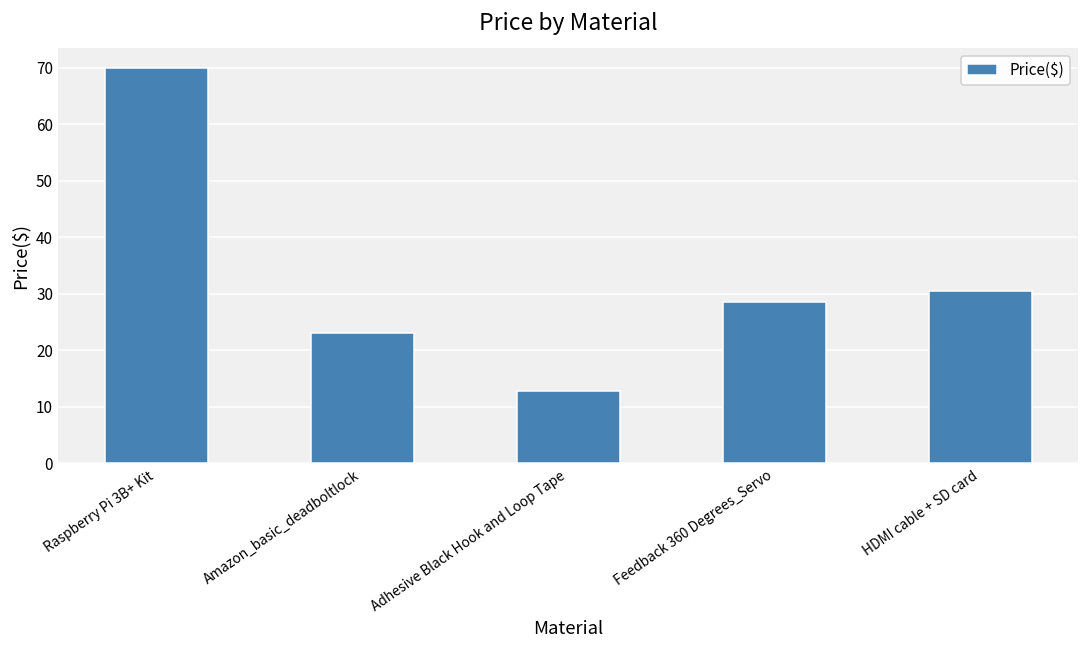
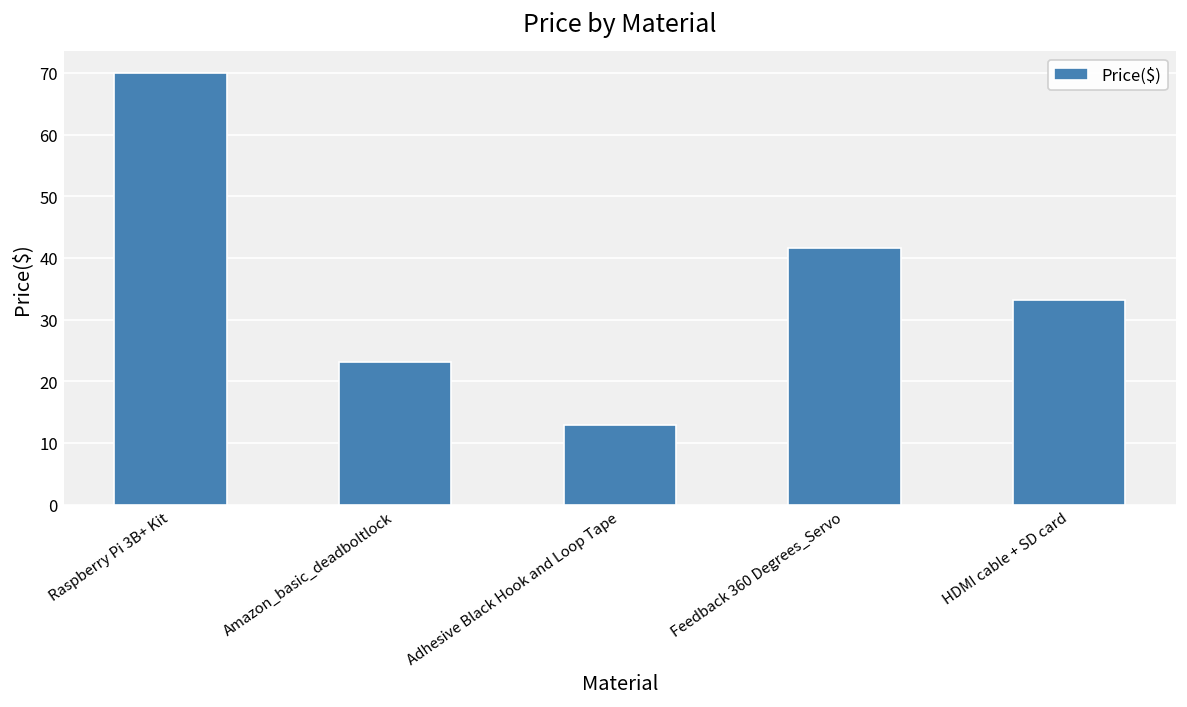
Feedback 360 Degrees_Servo: 29 -> 42
HDMI cable + SD card: 31 -> 33
